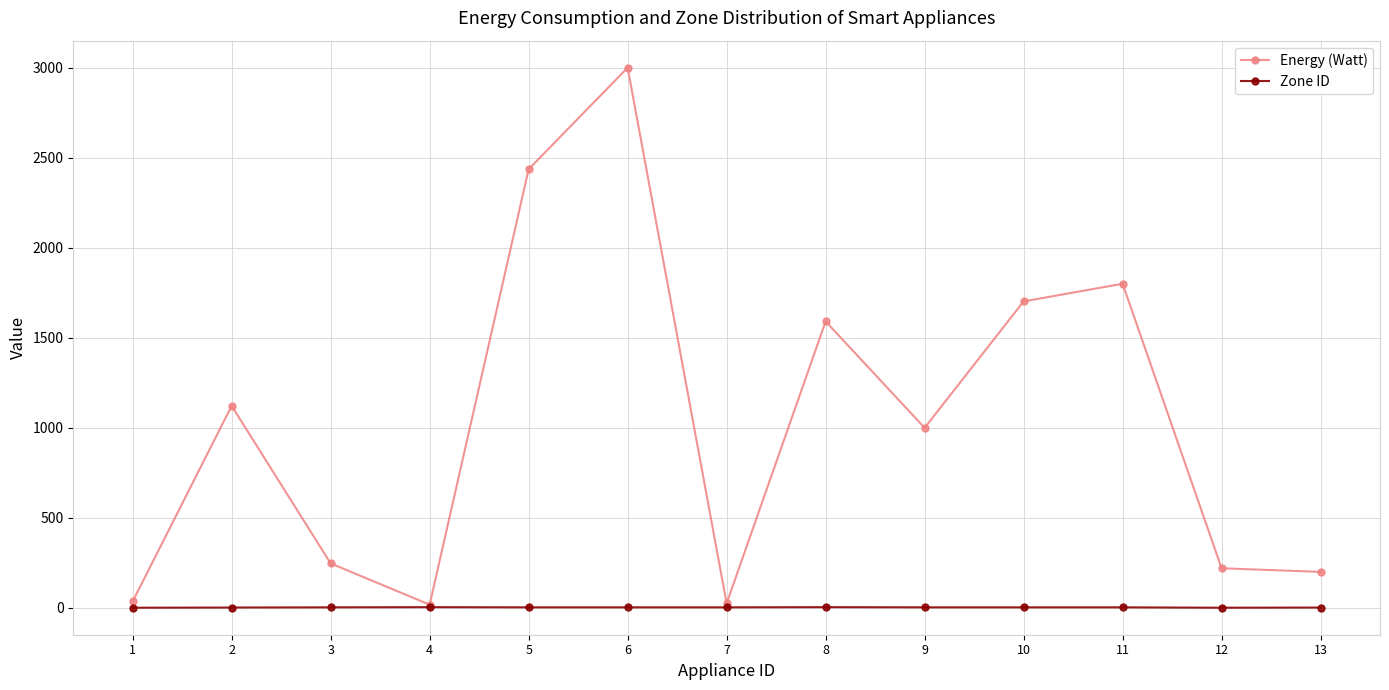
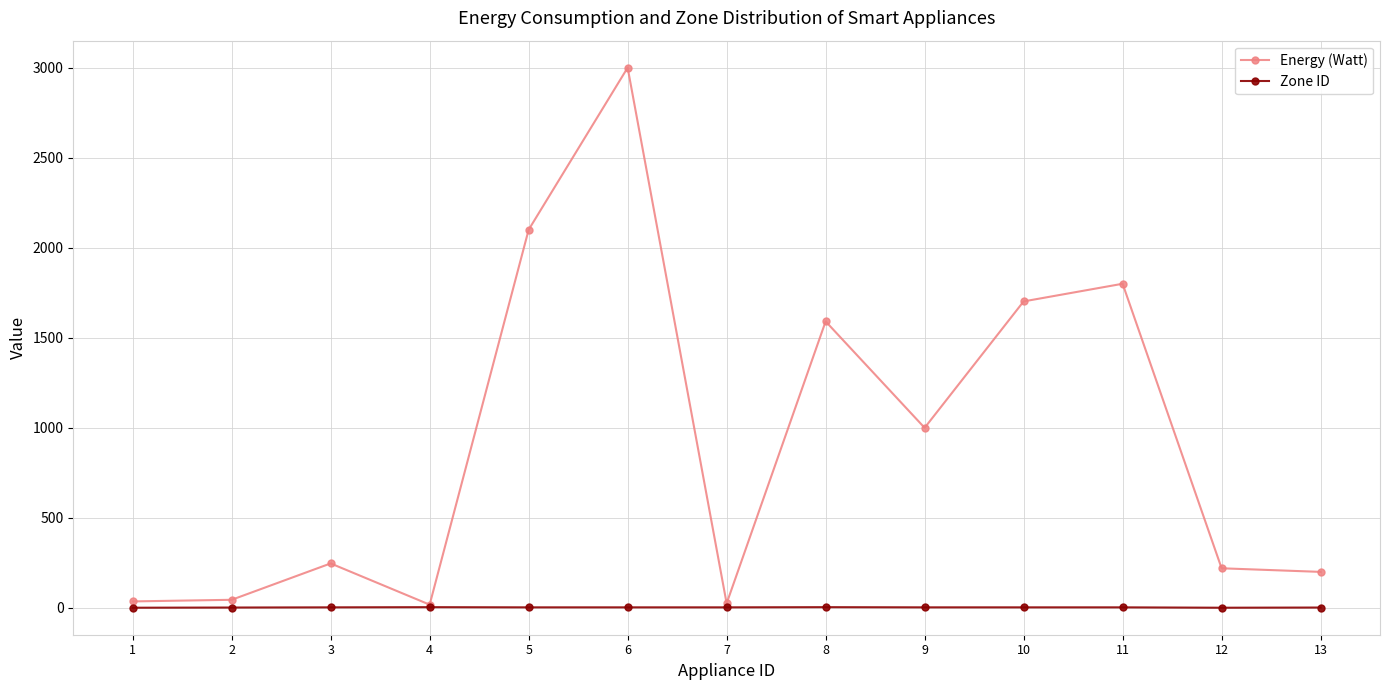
Energy (Watt), 2: 1120 -> 50
Energy (Watt), 5: 2440 -> 2100
